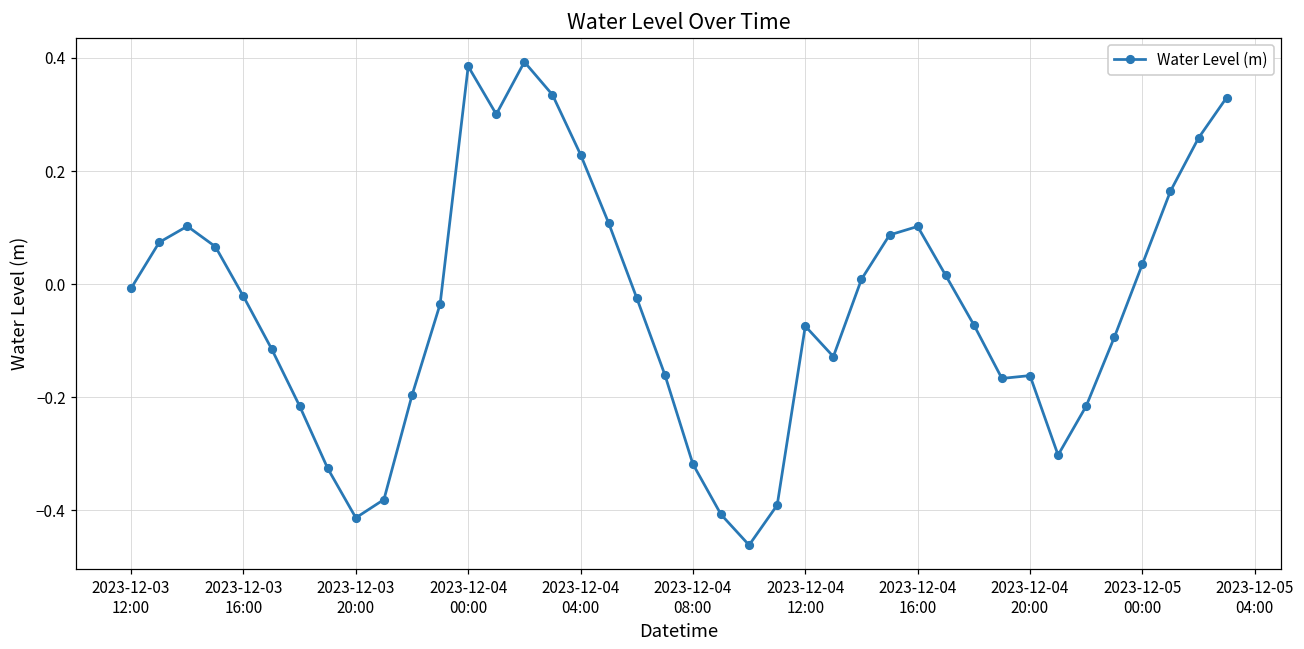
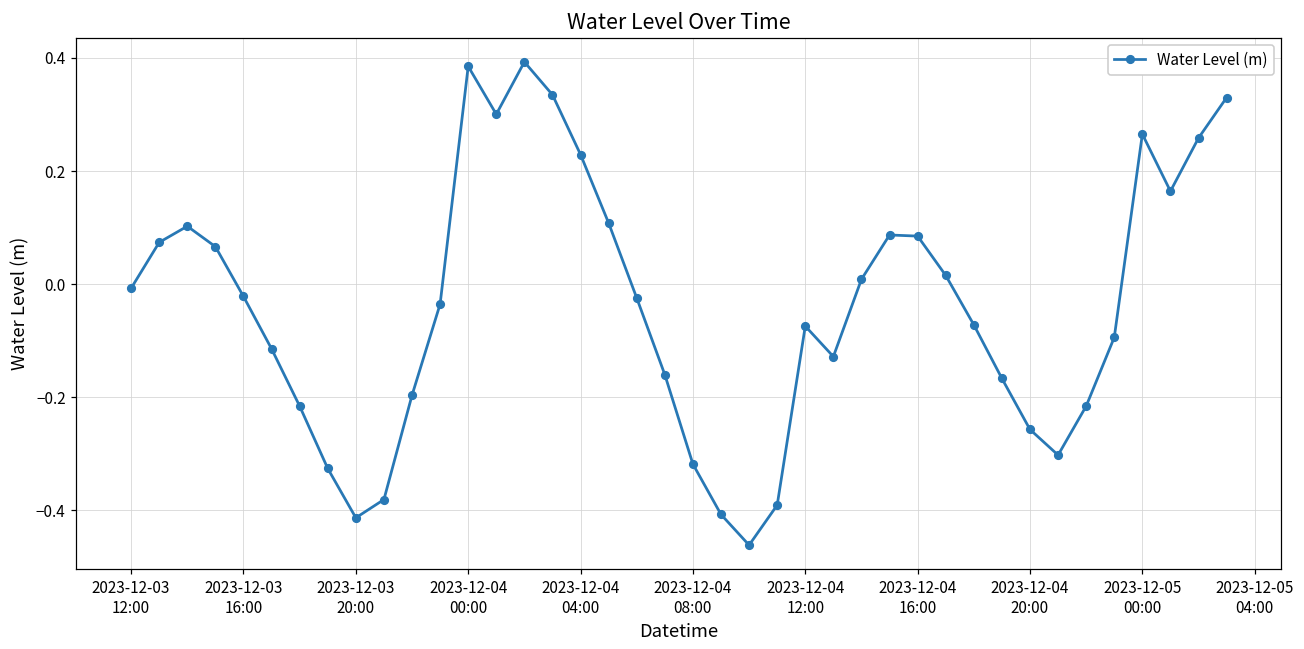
2023-12-04 16:00: 0.10 -> 0.09
2023-12-04 20:00: -0.16 -> -0.26
2023-12-05 00:00: 0.04 -> 0.27
